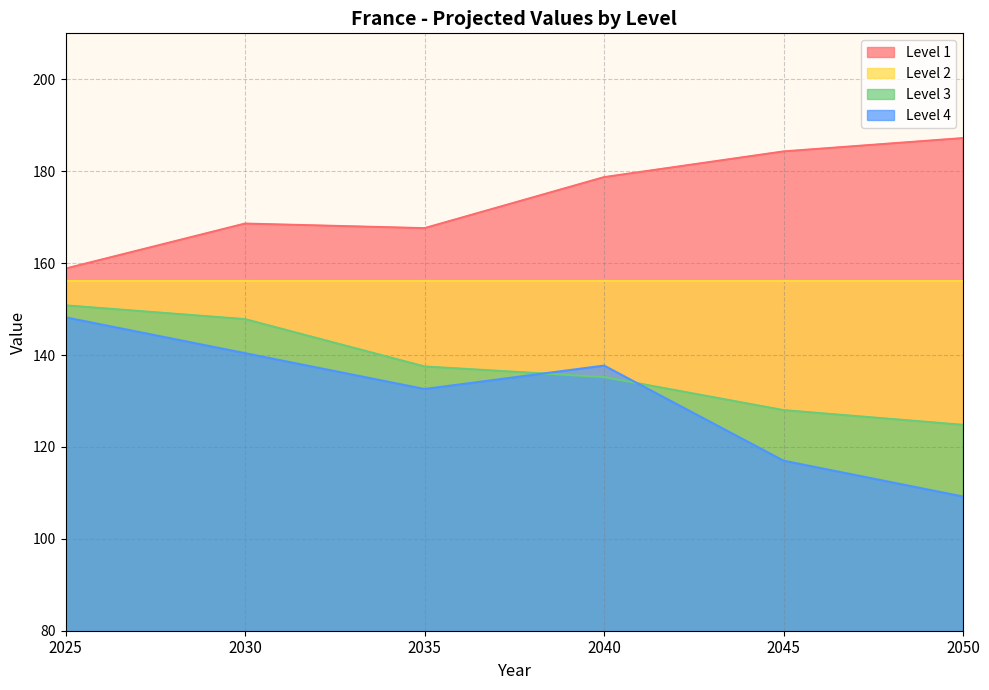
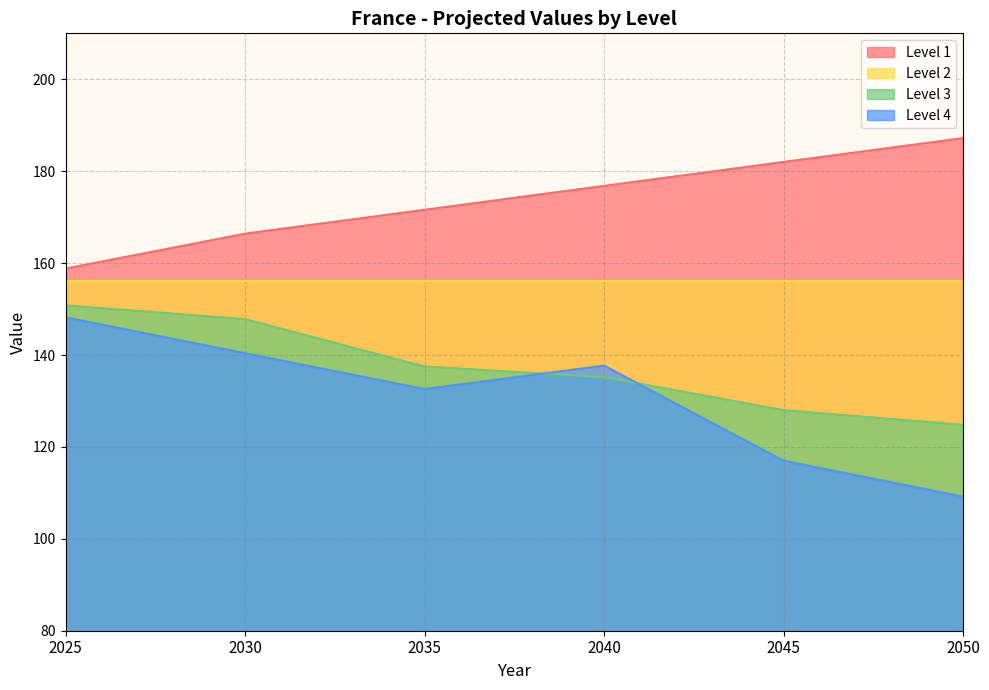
Level 1, 2030: 169 -> 166
Level 1, 2035: 168 -> 172
Level 1, 2040: 179 -> 177
Level 1, 2045: 184 -> 182
